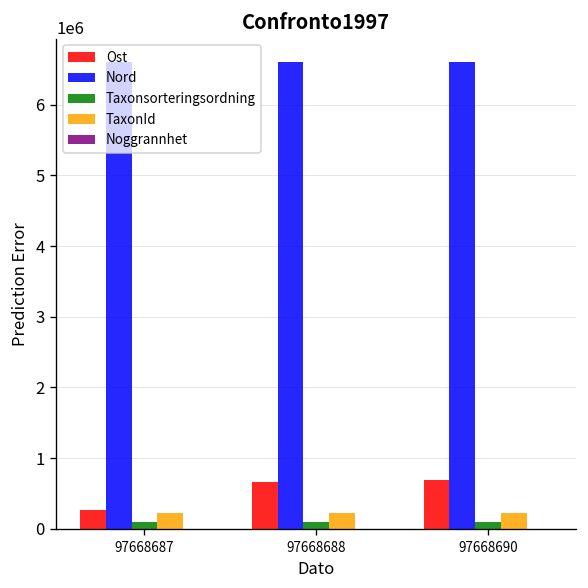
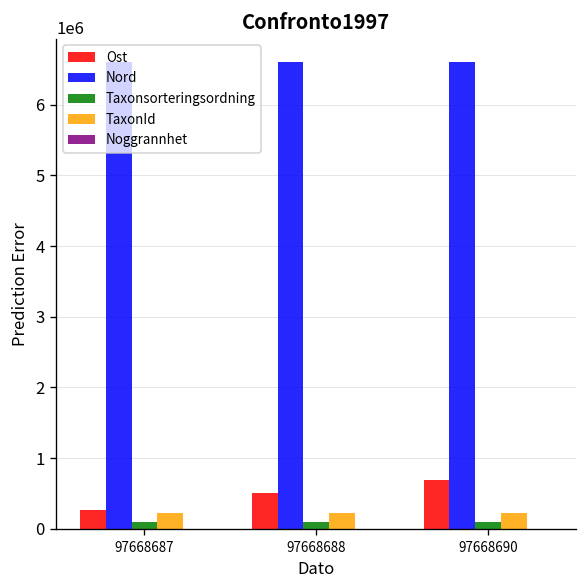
Ost, 97668688: 700000 -> 500000
